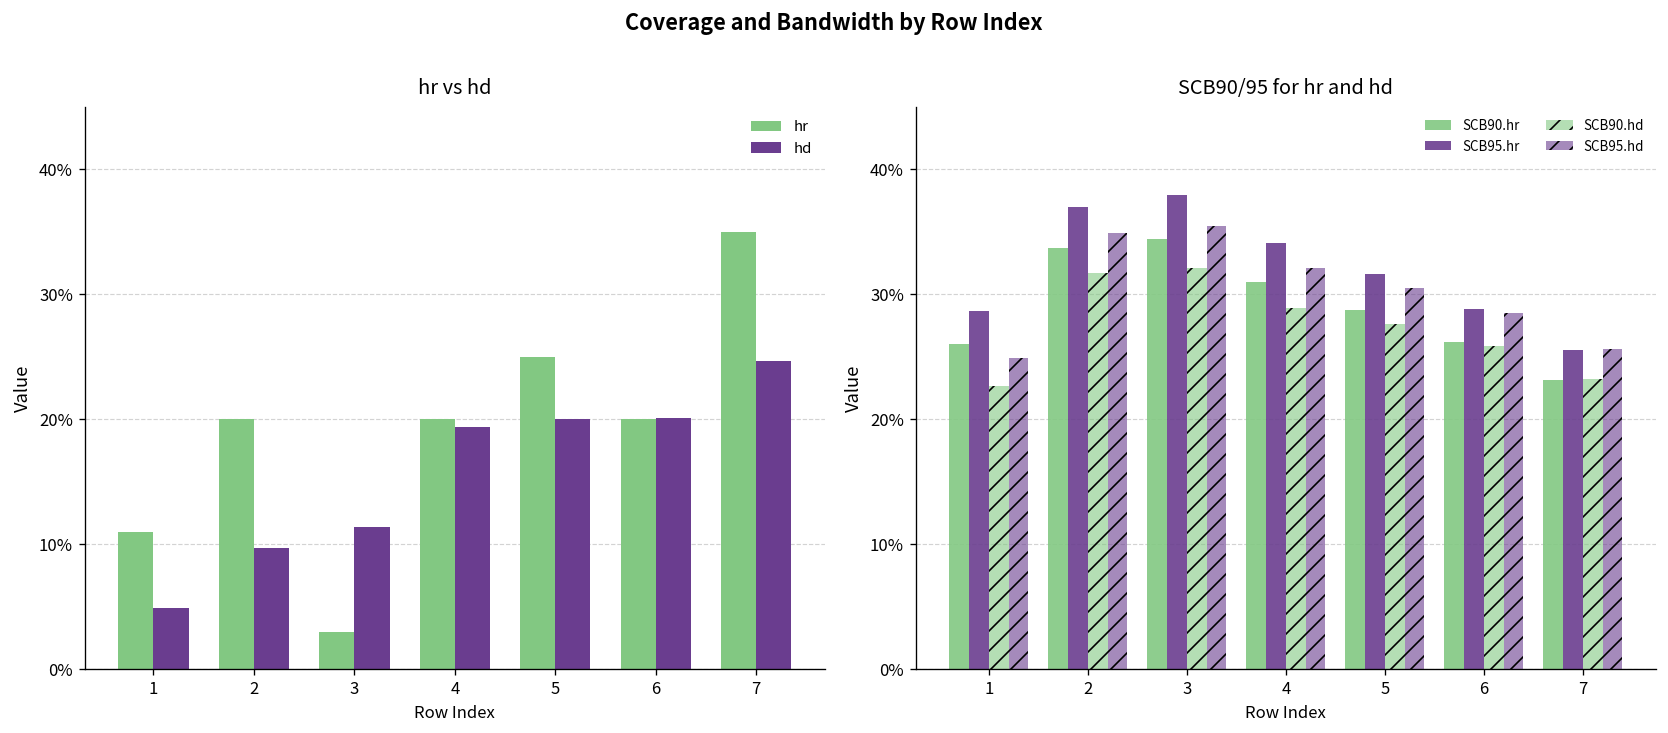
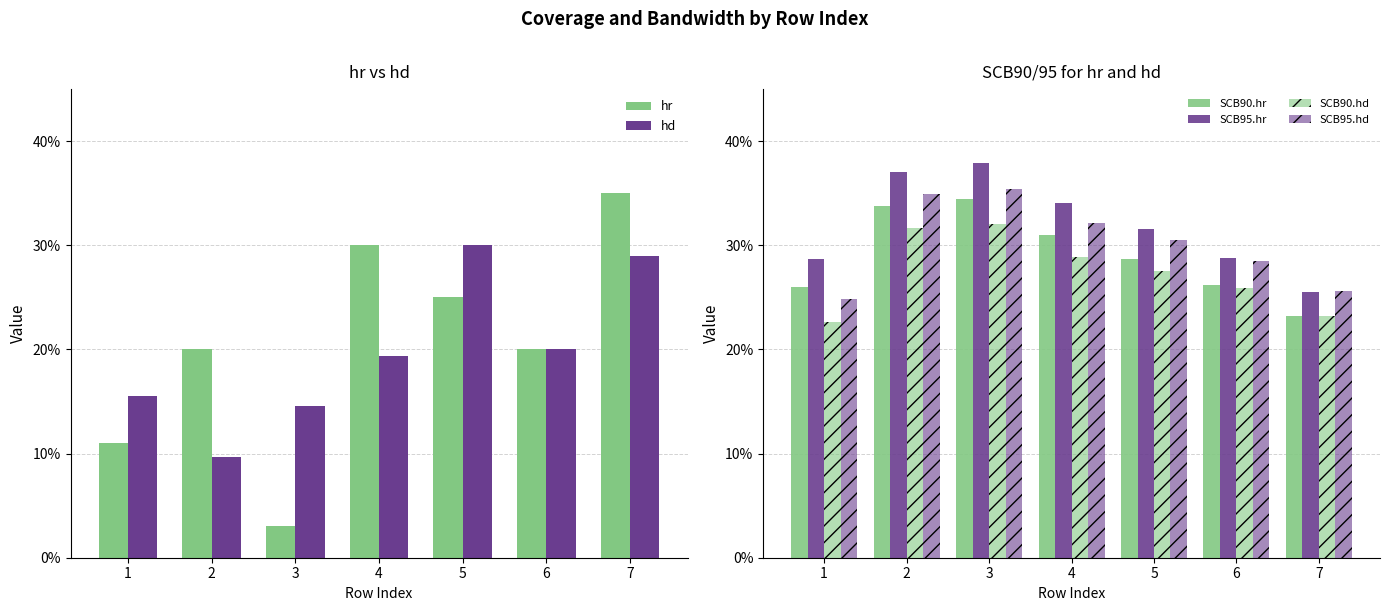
hr vs hd, hd, 1: 4.8% -> 15.5%
hr vs hd, hd, 3: 11.4% -> 14.5%
hr vs hd, hr, 4: 20.0% -> 30.0%
hr vs hd, hd, 5: 20.0% -> 30.0%
hr vs hd, hd, 7: 24.7% -> 29.0%
